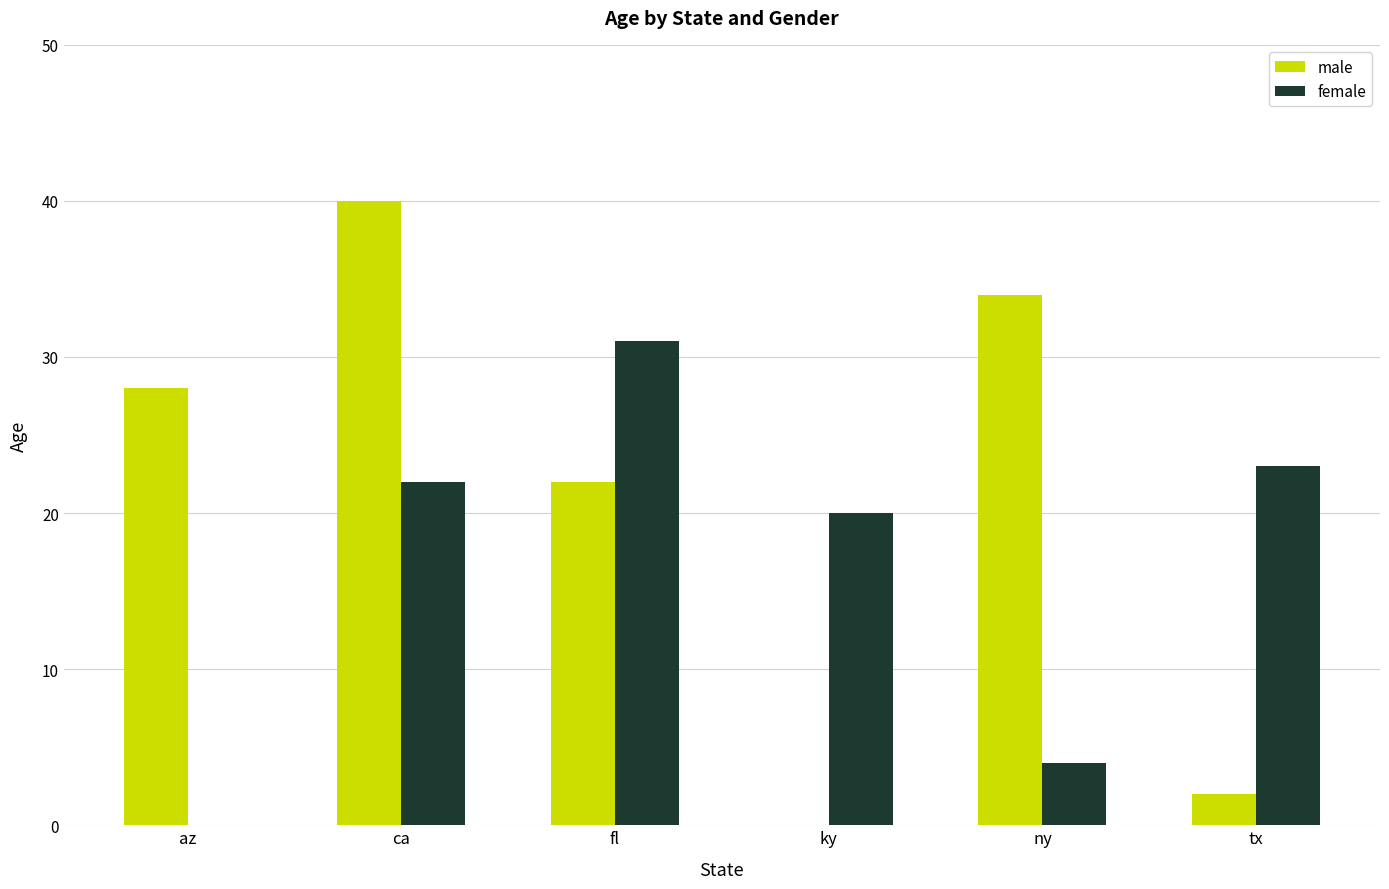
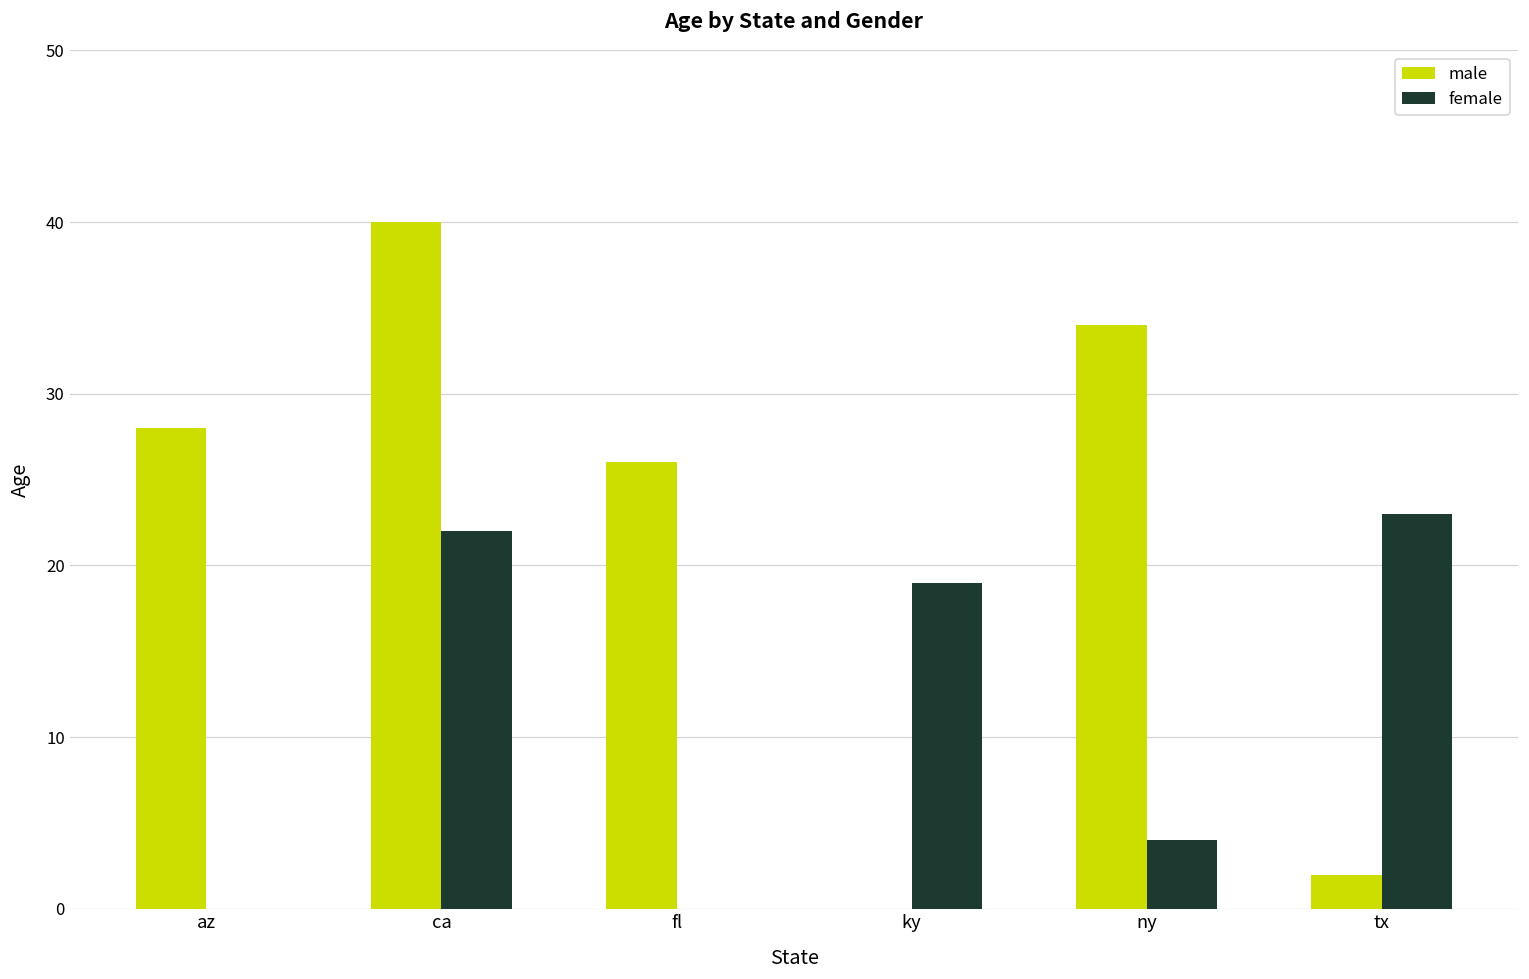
male, fl: 22 -> 26
female, fl: 31 -> 0
female, ky: 20 -> 19
